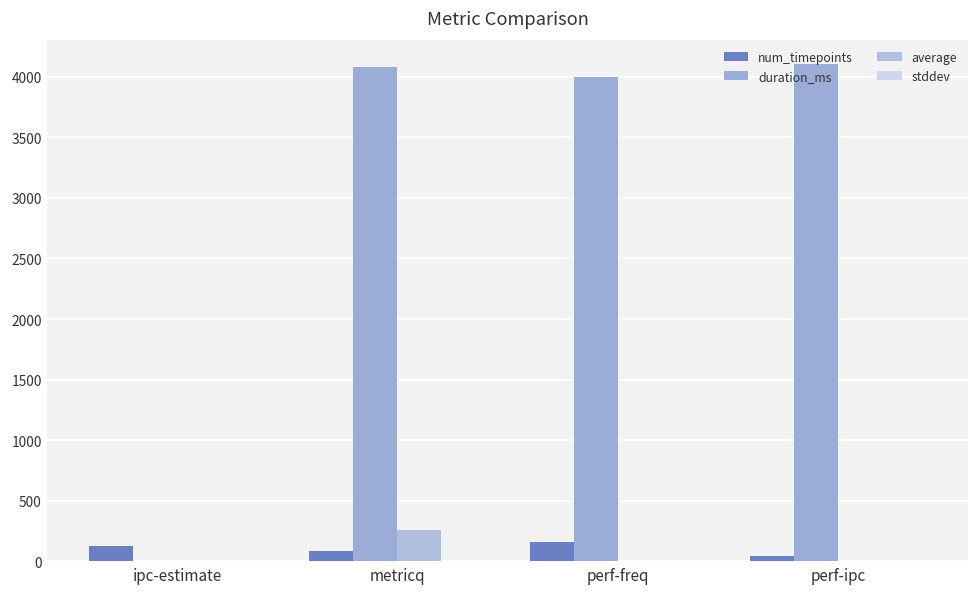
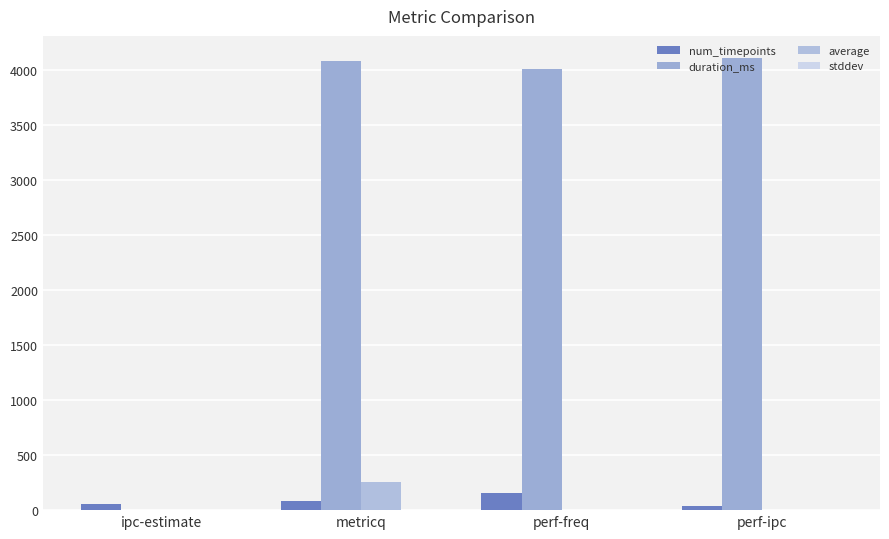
num_timepoints, ipc-estimate: 130 -> 60
